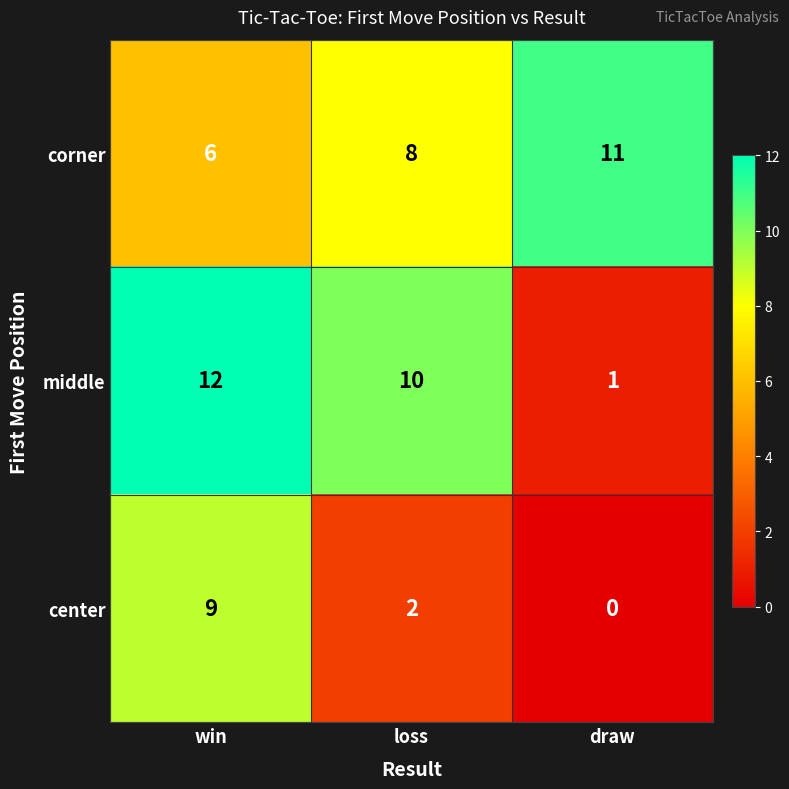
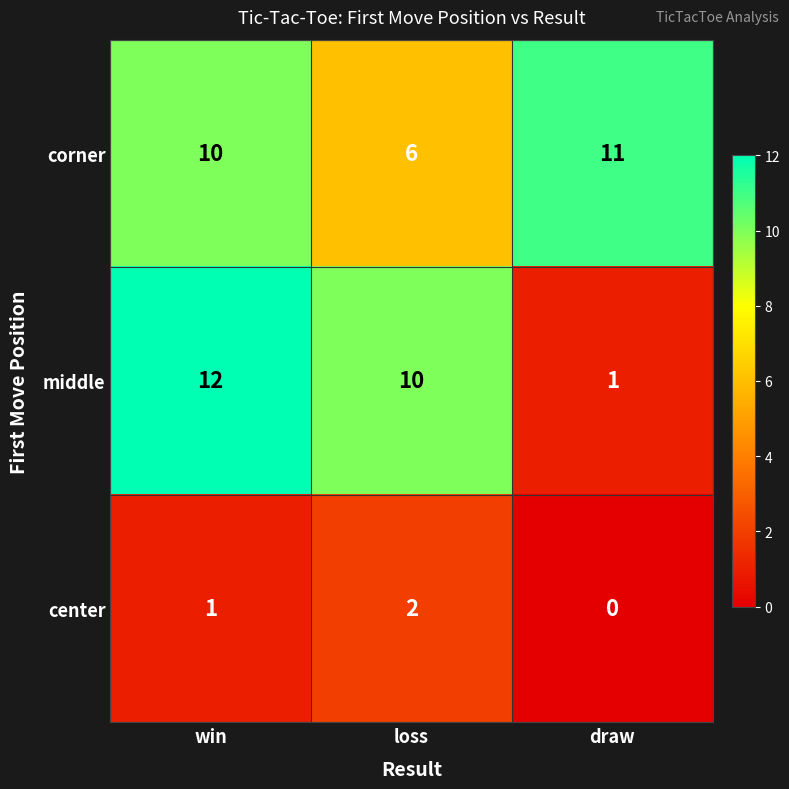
corner, win: 6 -> 10
corner, loss: 8 -> 6
center, win: 9 -> 1
